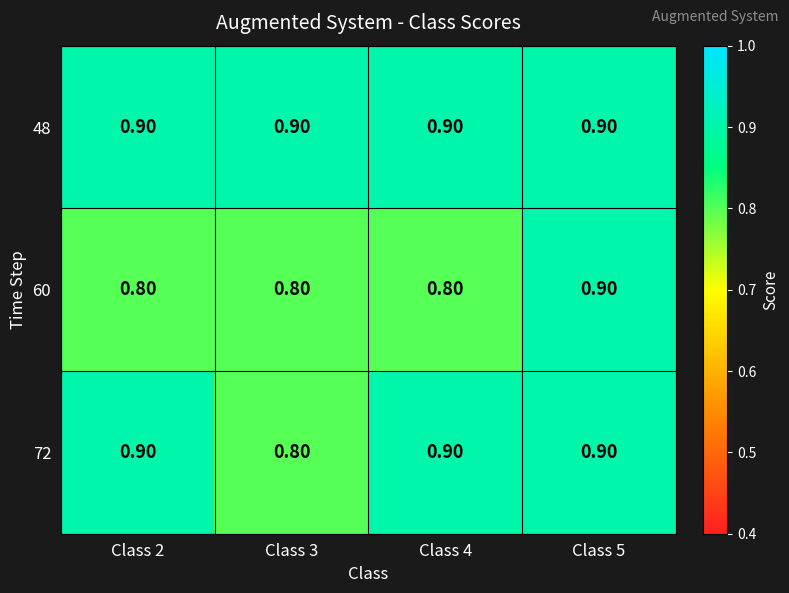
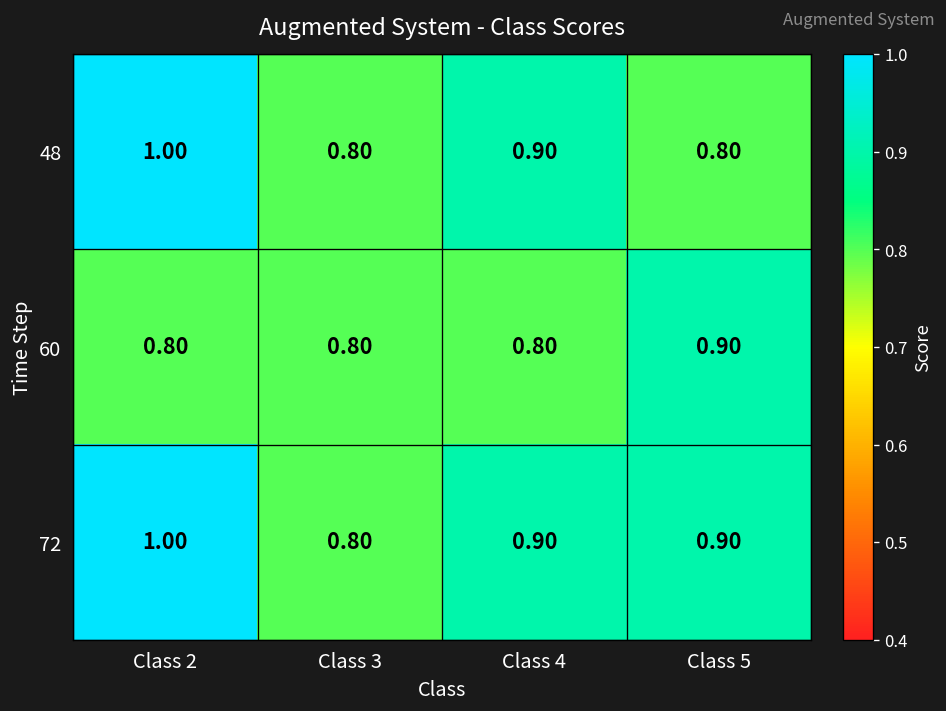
48, Class 2: 0.90 -> 1.00
48, Class 3: 0.90 -> 0.80
48, Class 5: 0.90 -> 0.80
72, Class 2: 0.90 -> 1.00
